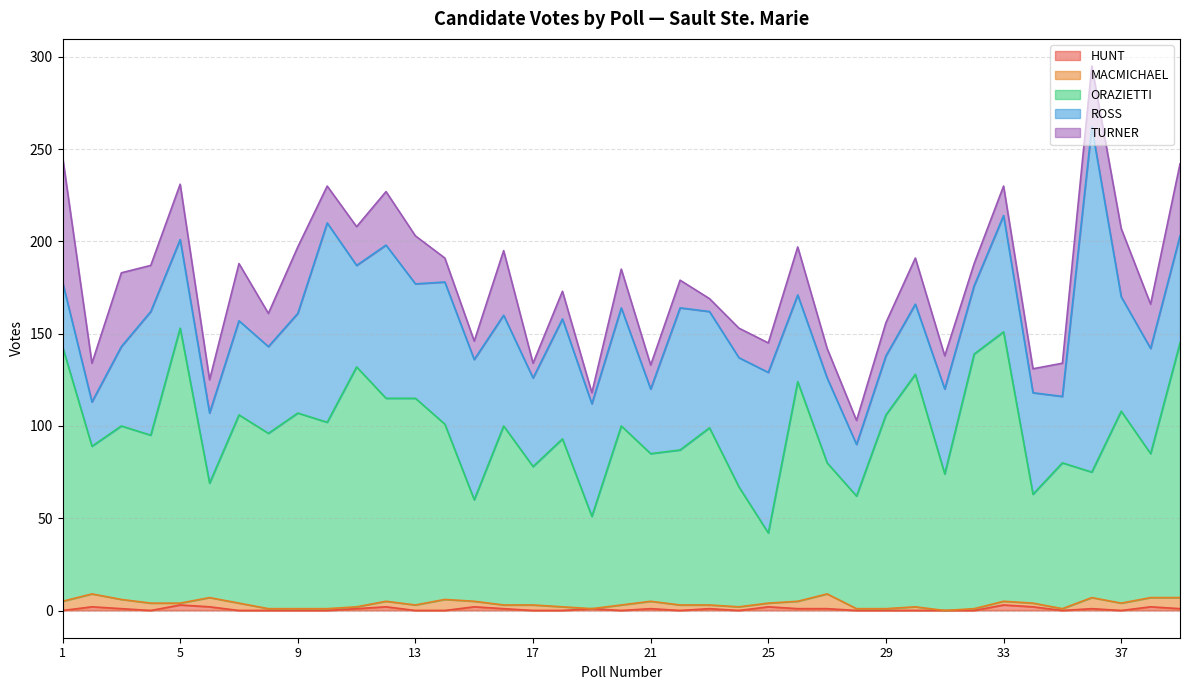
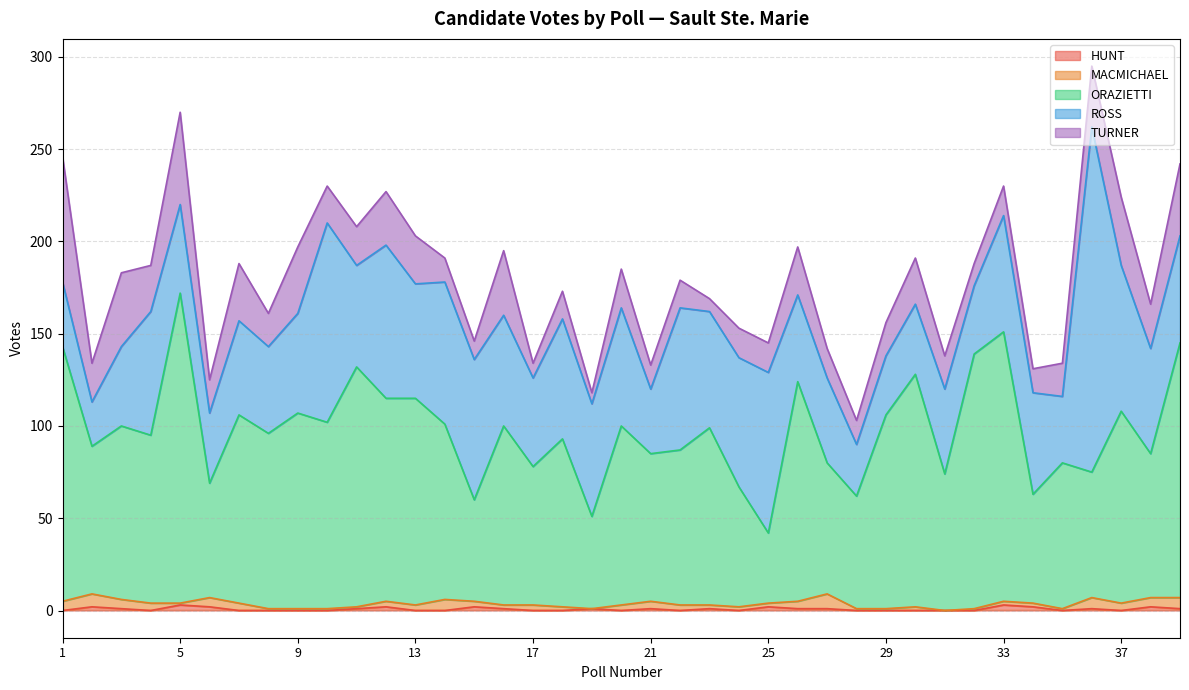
ORAZIETTI, 5: 149 -> 168
TURNER, 5: 30 -> 50
ROSS, 37: 62 -> 79
